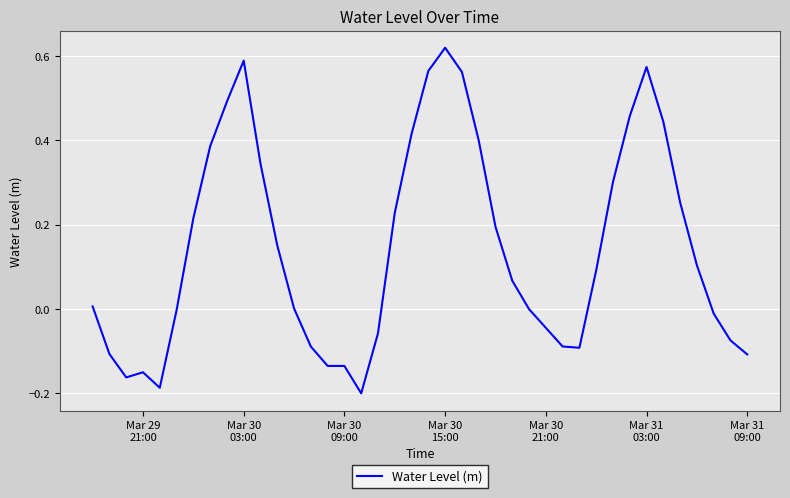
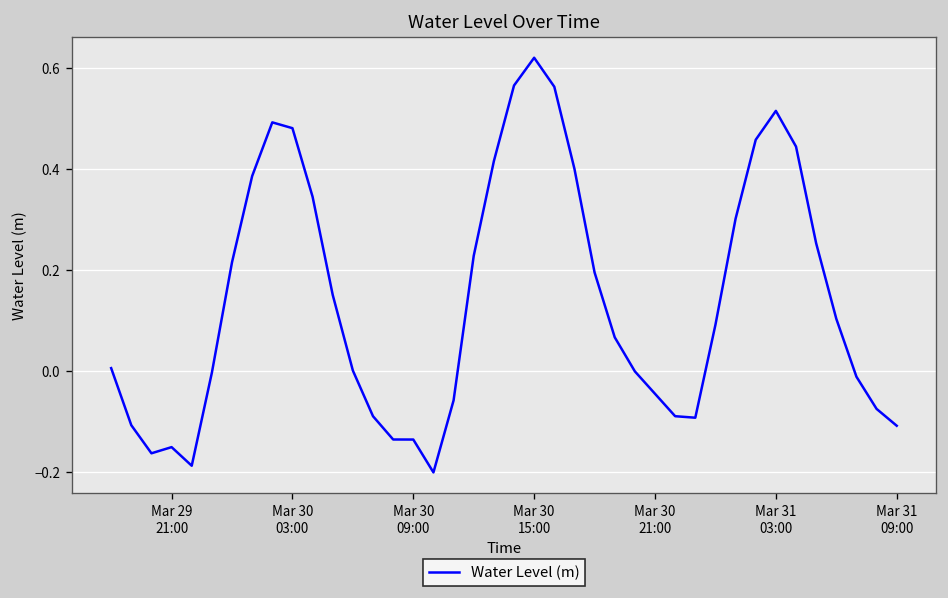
Mar 30 03:00: 0.59 -> 0.48
Mar 31 03:00: 0.57 -> 0.51
